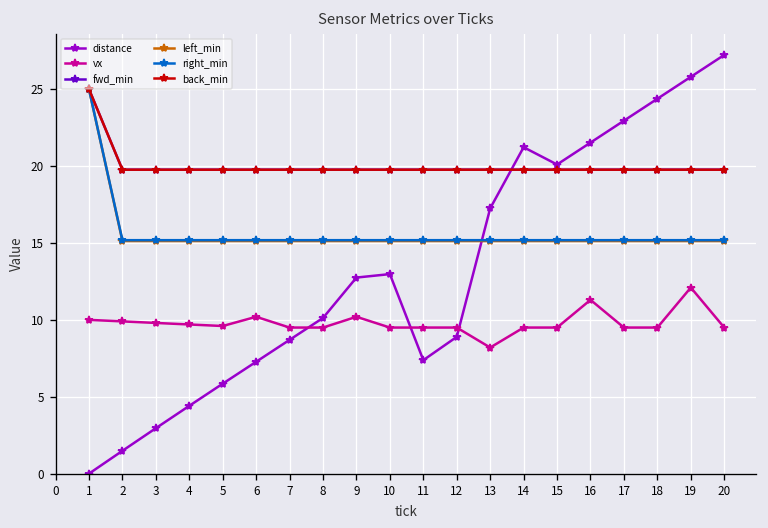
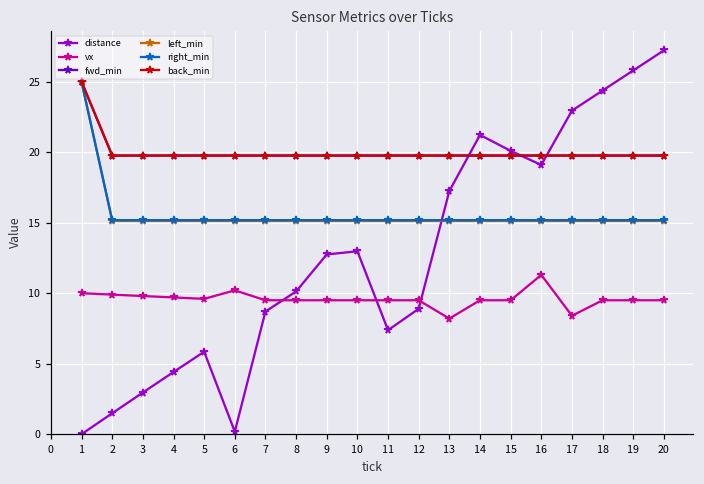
distance, 6: 7.3 -> 0.2
vx, 9: 10.2 -> 9.5
distance, 16: 21.5 -> 19.1
vx, 17: 9.5 -> 8.4
vx, 19: 12.1 -> 9.5
